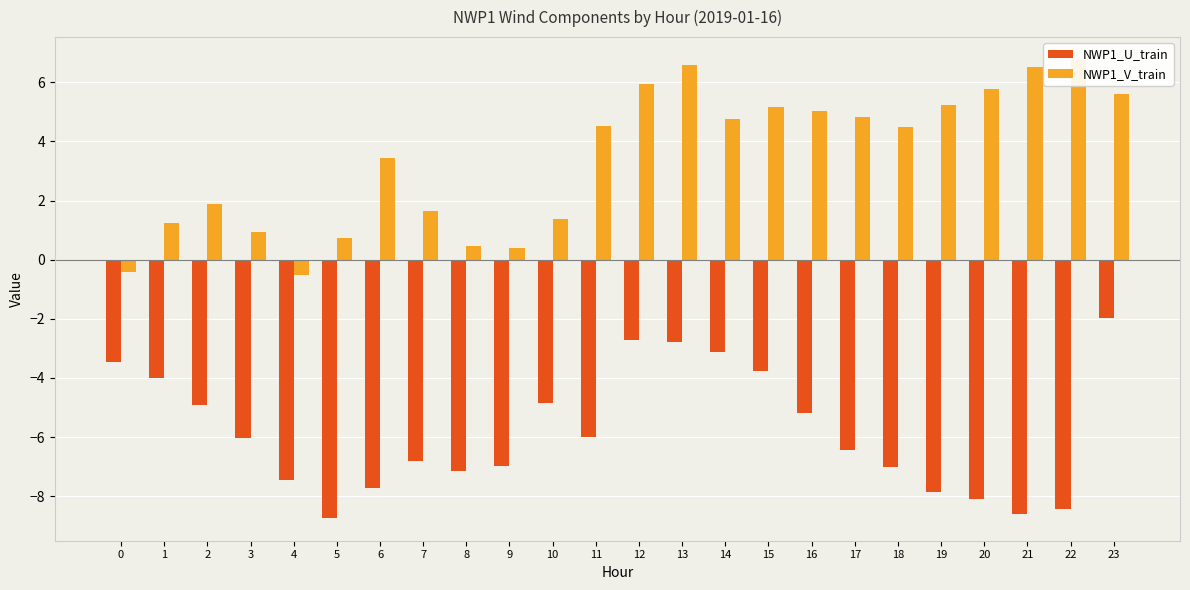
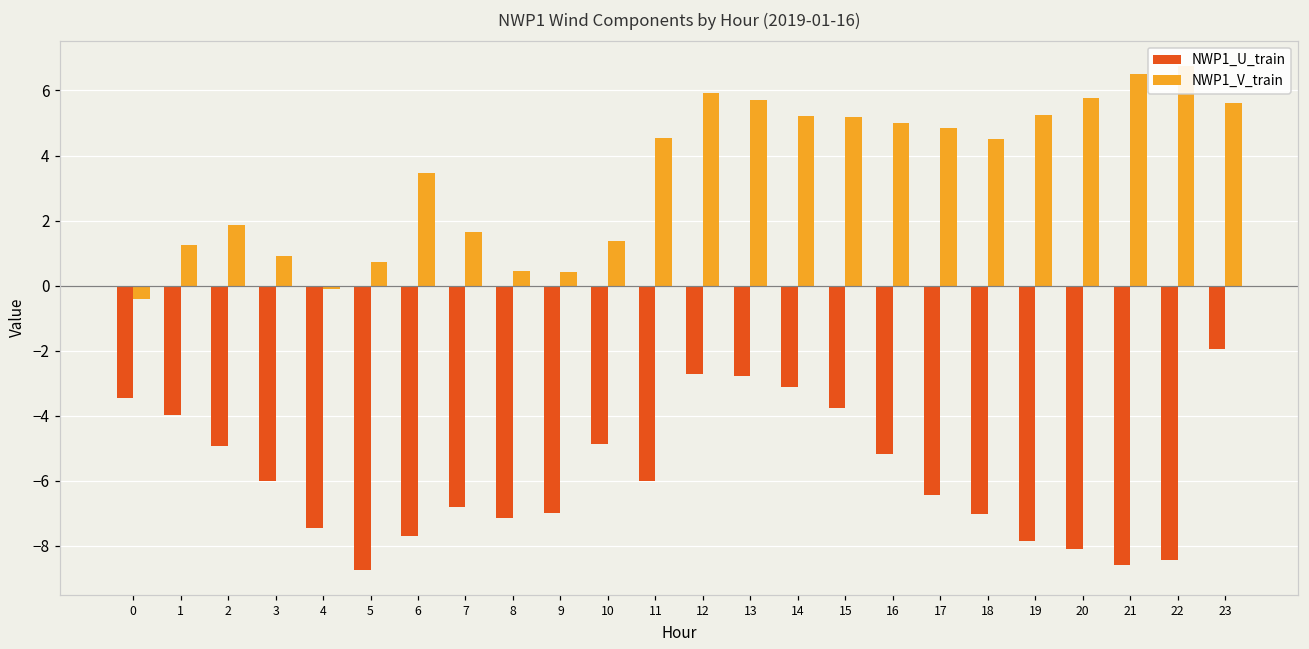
NWP1_V_train, 4: -0.5 -> -0.1
NWP1_V_train, 13: 6.6 -> 5.7
NWP1_V_train, 14: 4.8 -> 5.2
